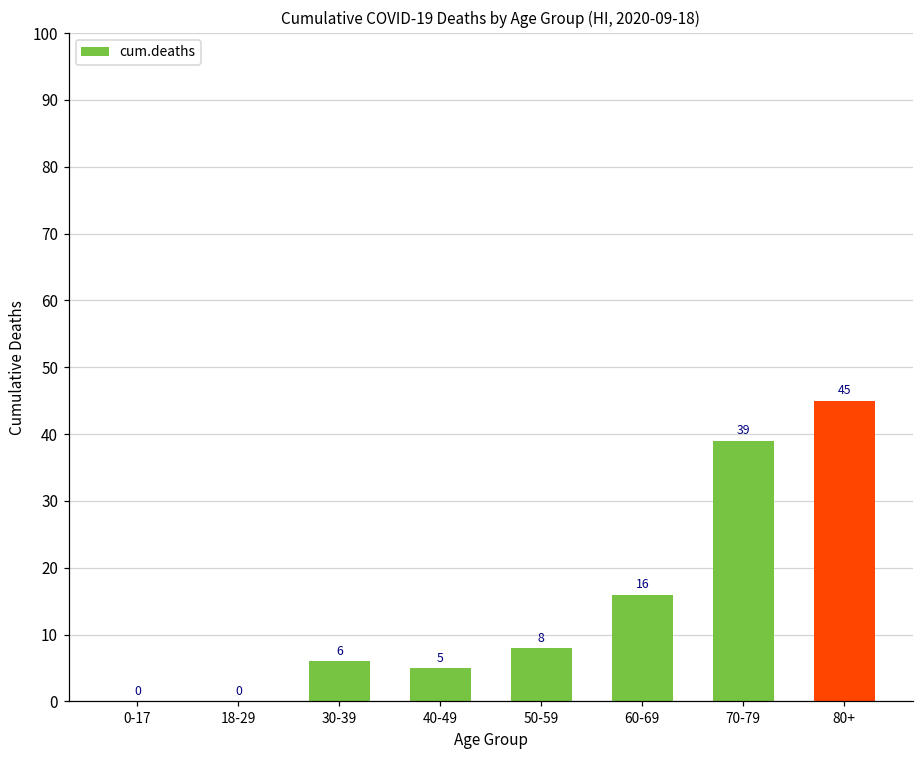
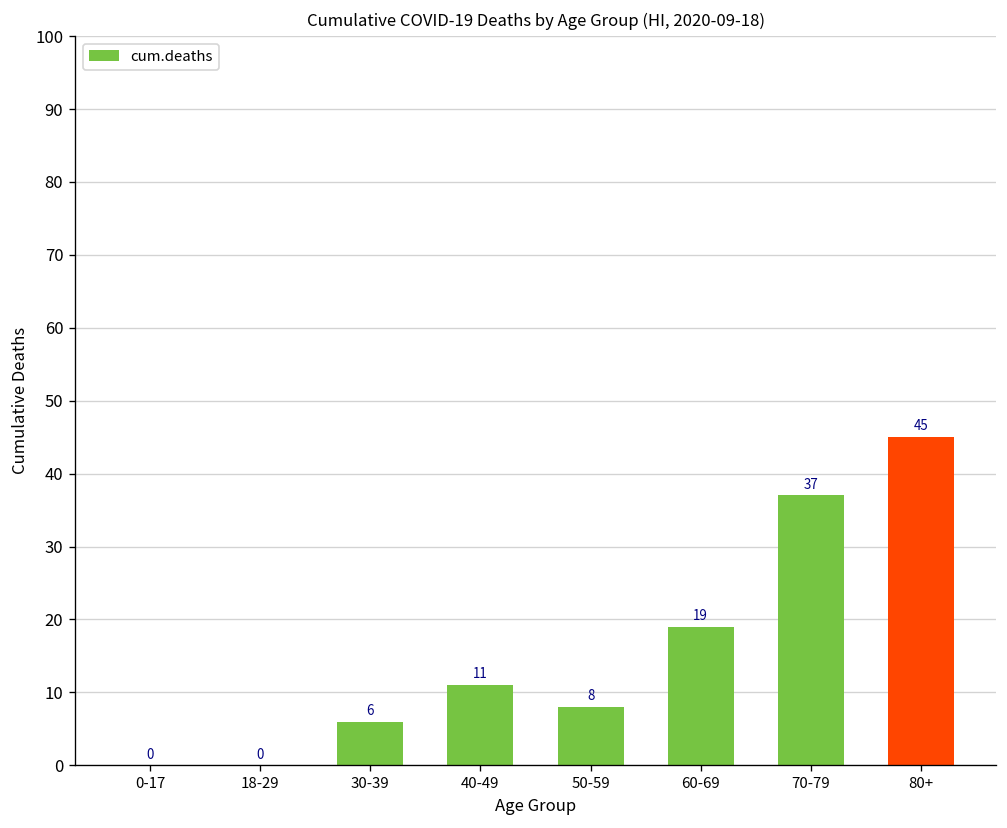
40-49: 5 -> 11
60-69: 16 -> 19
70-79: 39 -> 37
